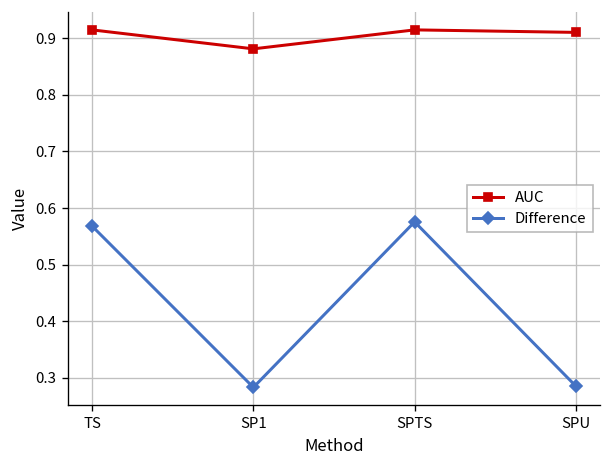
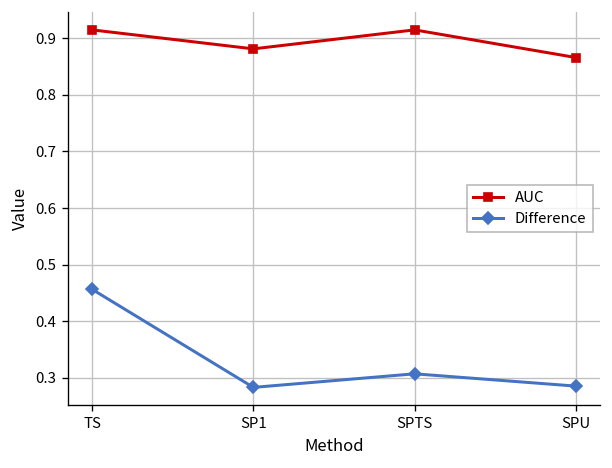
Difference, TS: 0.57 -> 0.46
Difference, SPTS: 0.58 -> 0.31
AUC, SPU: 0.91 -> 0.87
